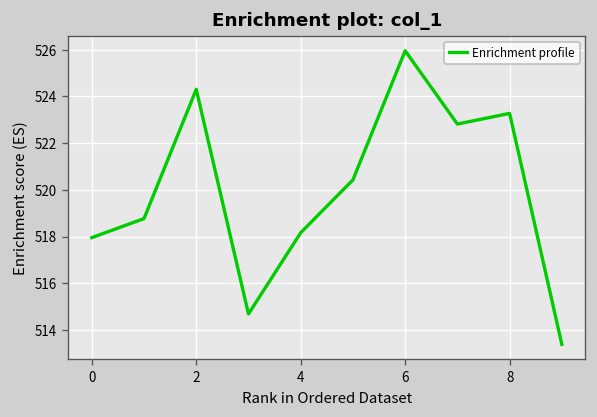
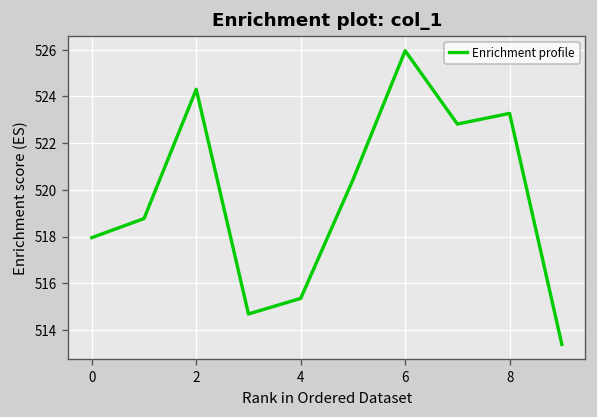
4: 518.2 -> 515.4
